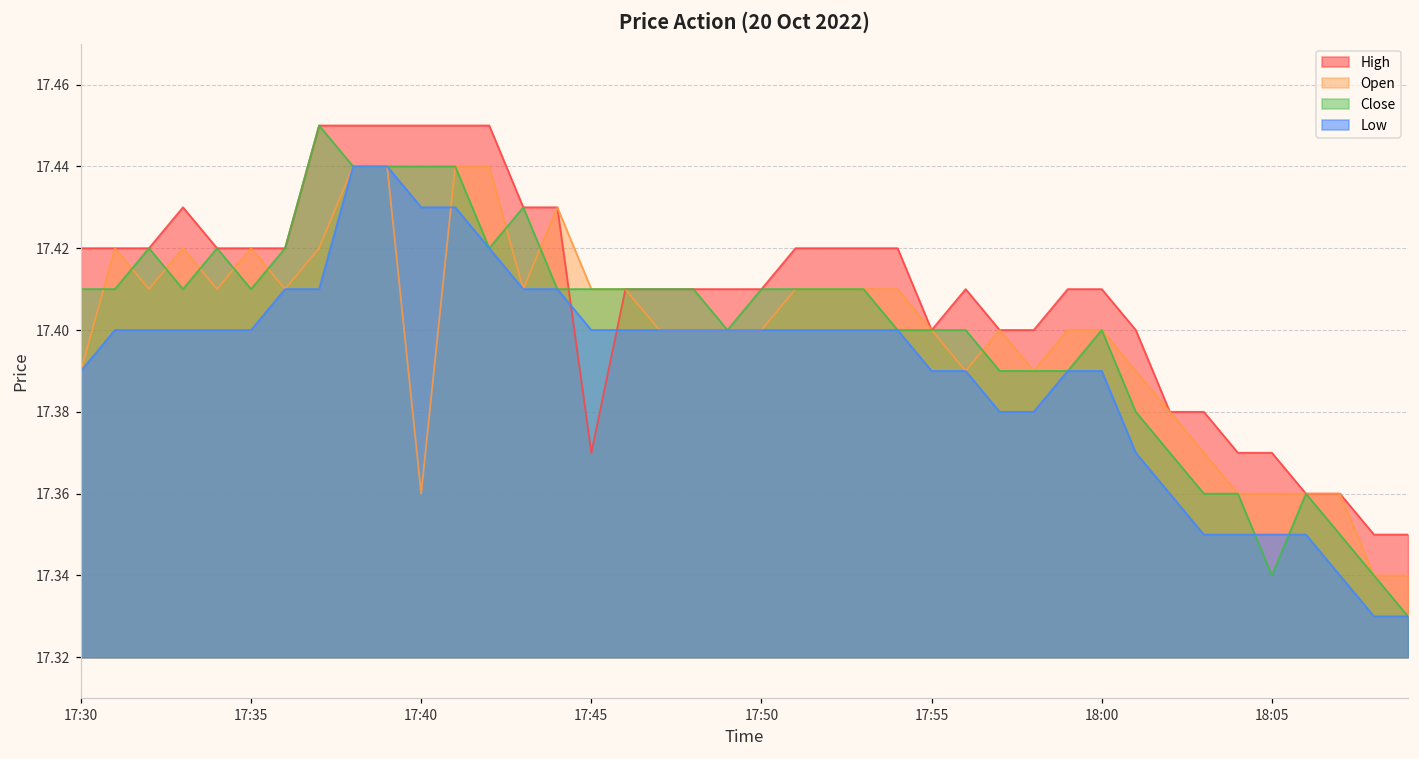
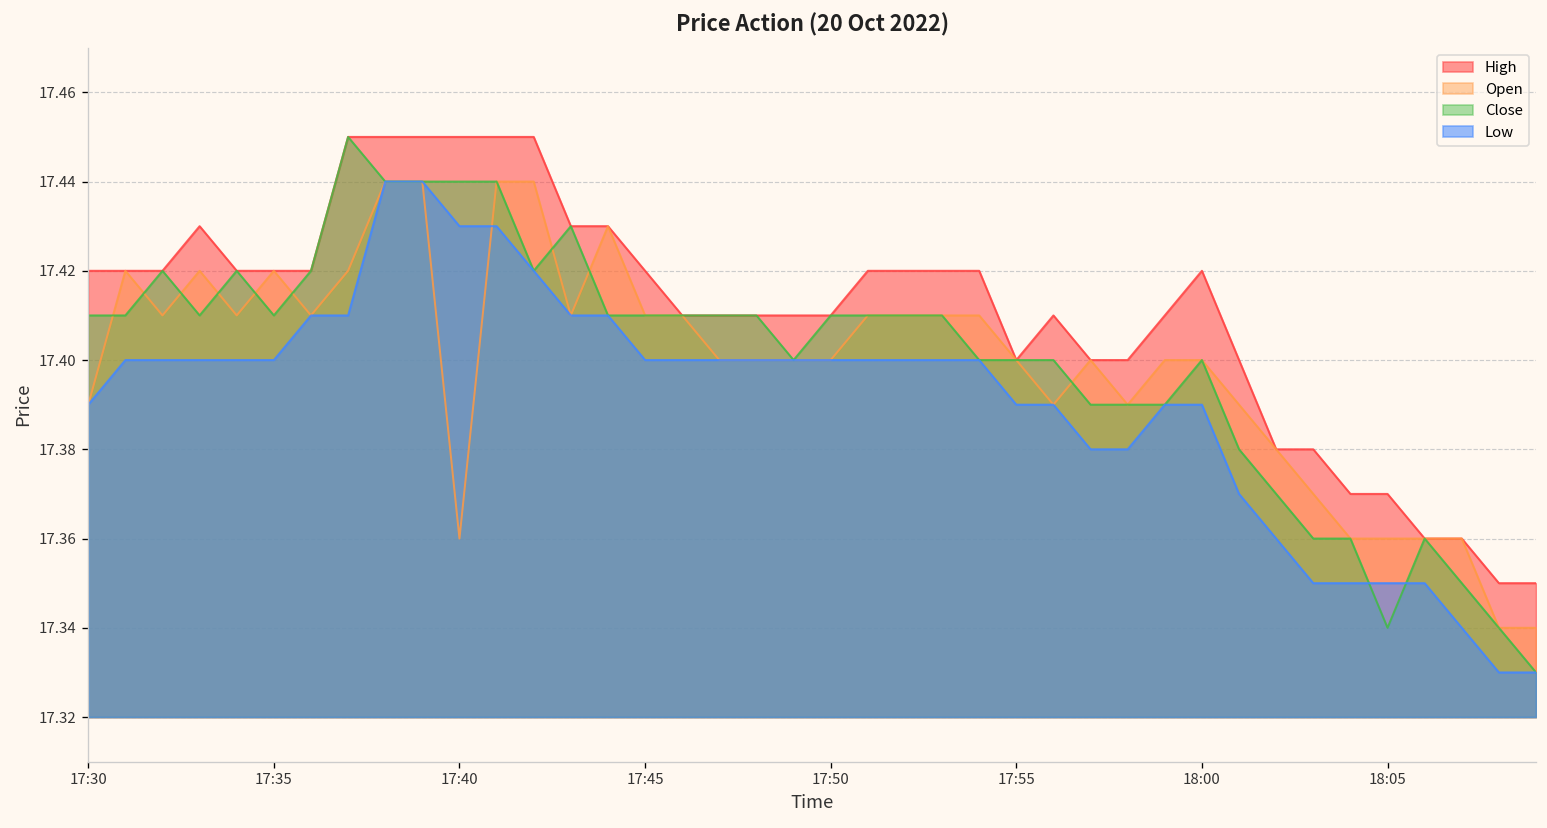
High, 17:45: 17.37 -> 17.42
High, 18:00: 17.41 -> 17.42
